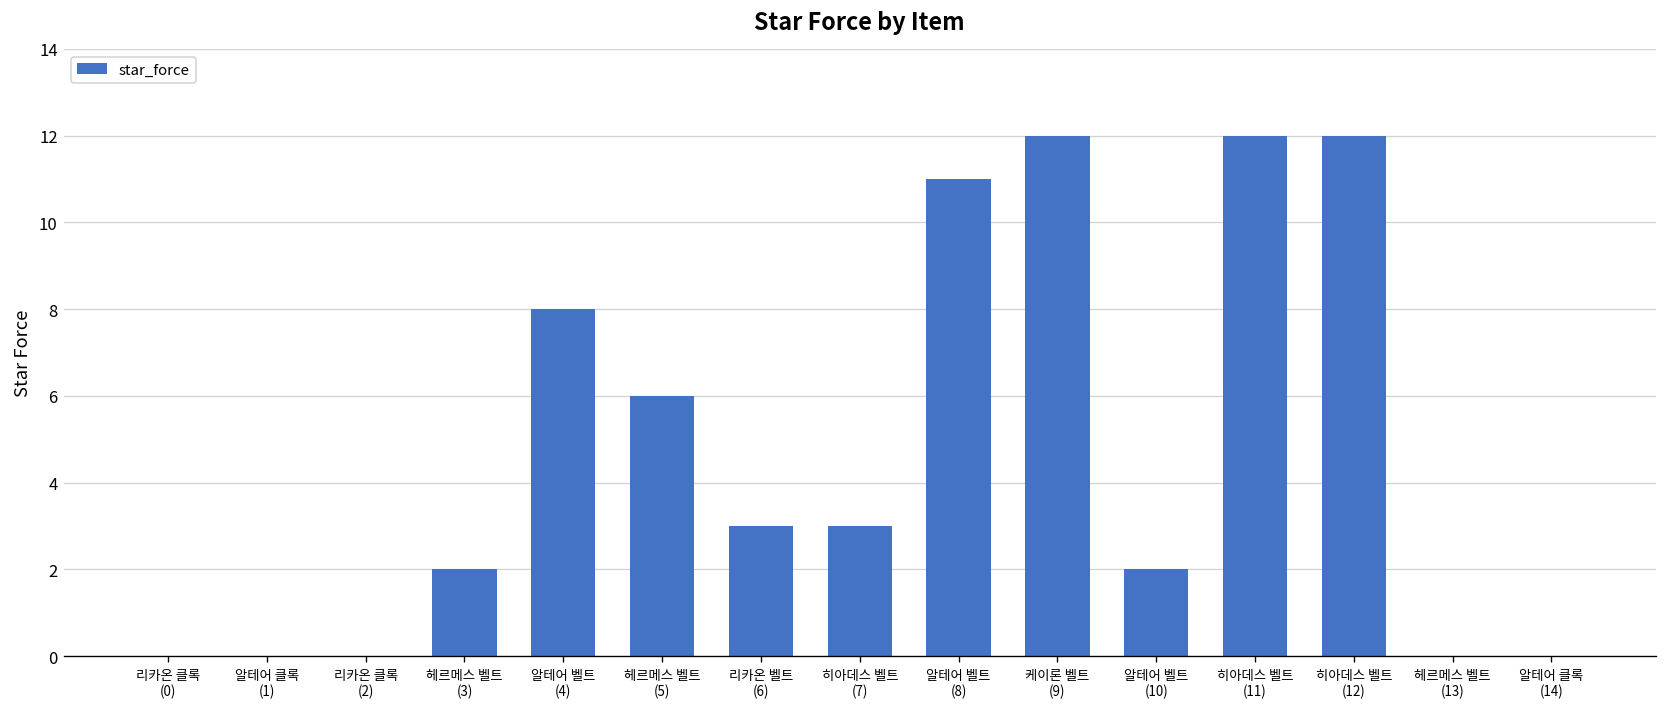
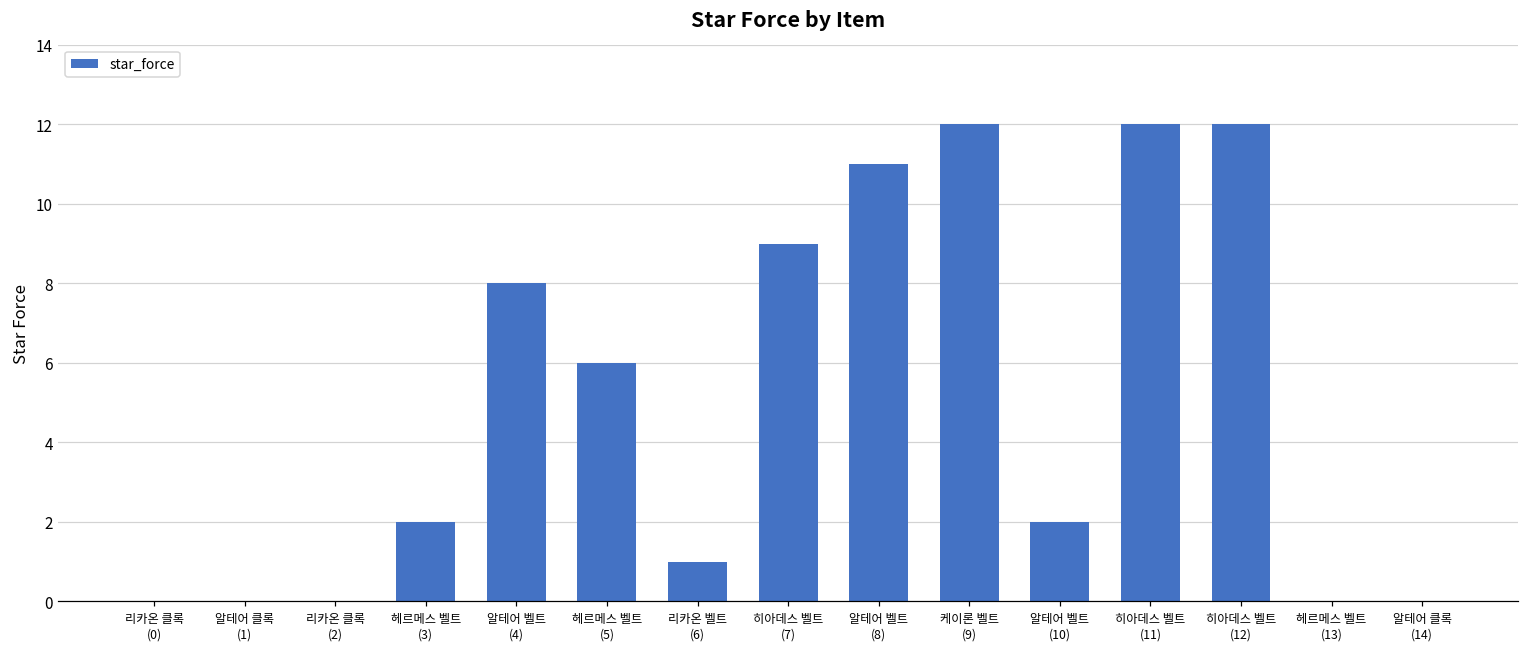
리카온 벨트 (6): 3 -> 1
히아데스 벨트 (7): 3 -> 9
